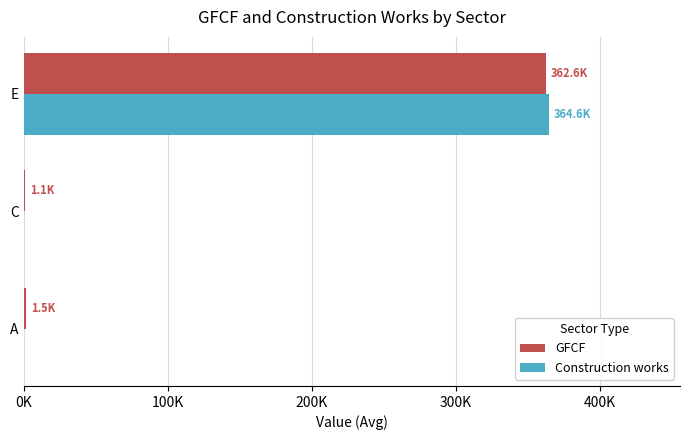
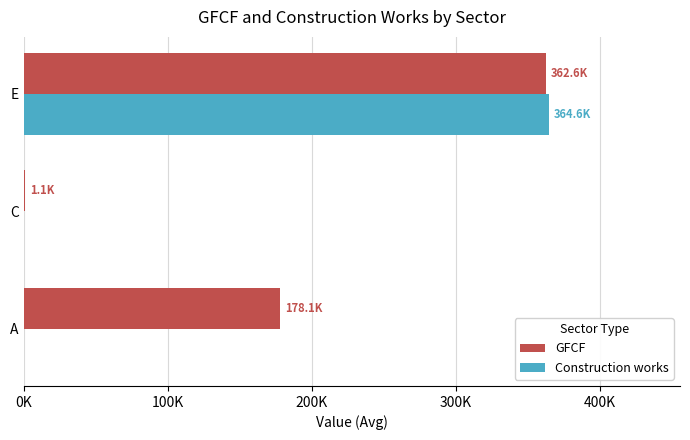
GFCF, A: 1.5K -> 178.1K
